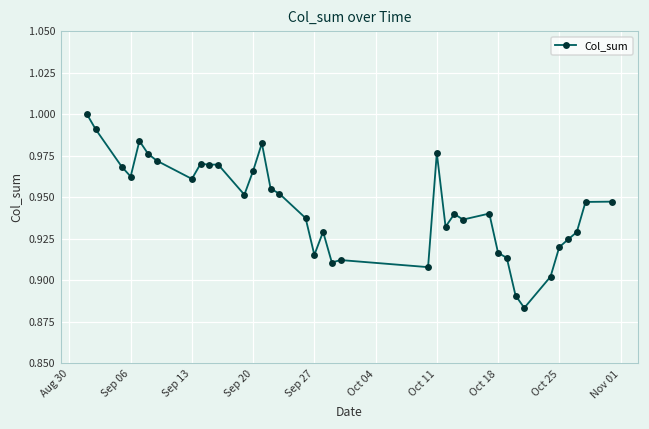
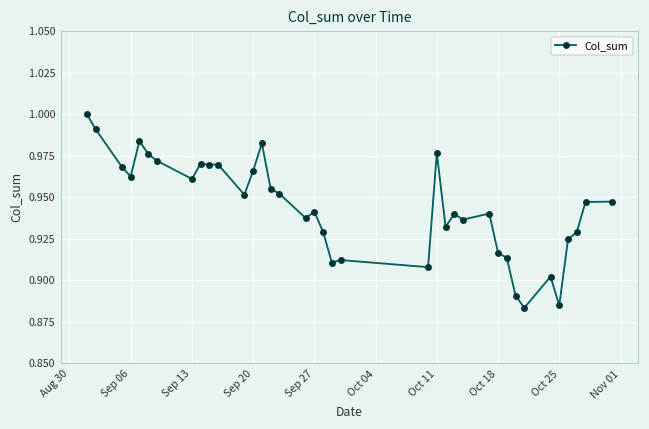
Sep 27: 0.915 -> 0.941
Oct 25: 0.920 -> 0.885
